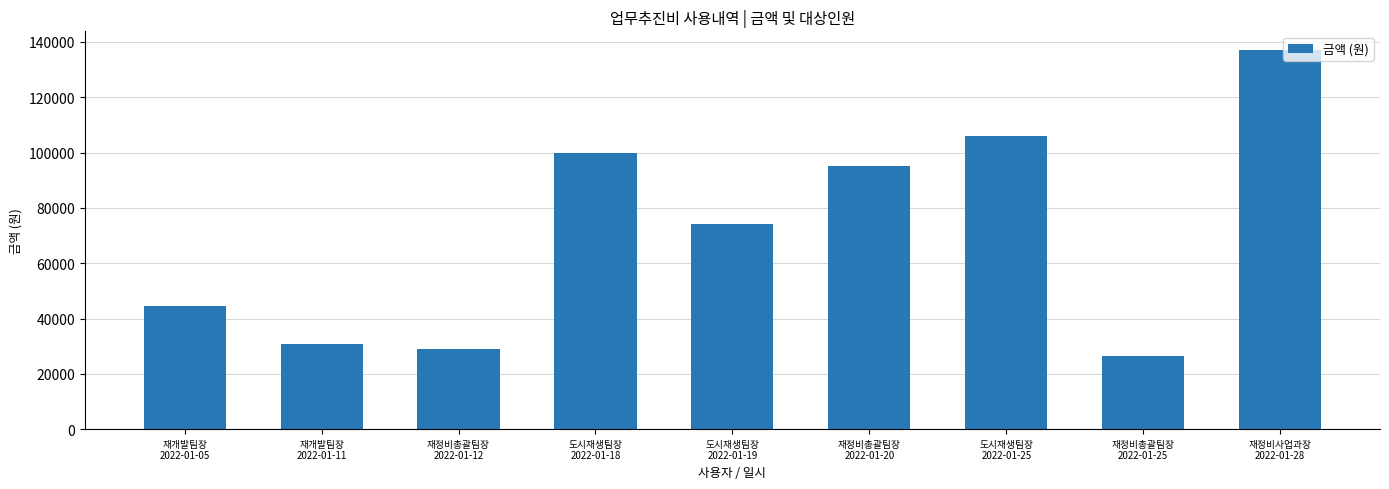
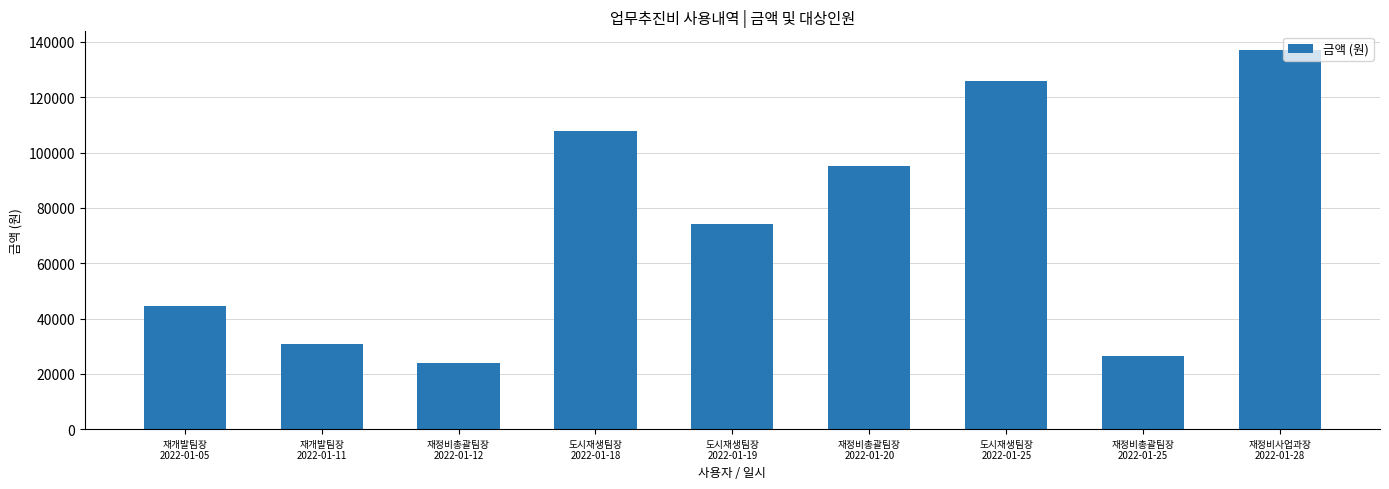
재정비총괄팀장 2022-01-12: 29000 -> 24000
도시재생팀장 2022-01-18: 100000 -> 108000
도시재생팀장 2022-01-25: 106000 -> 126000
